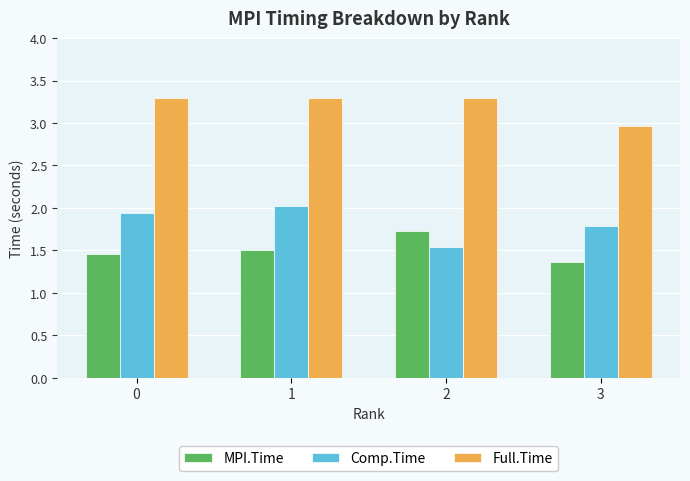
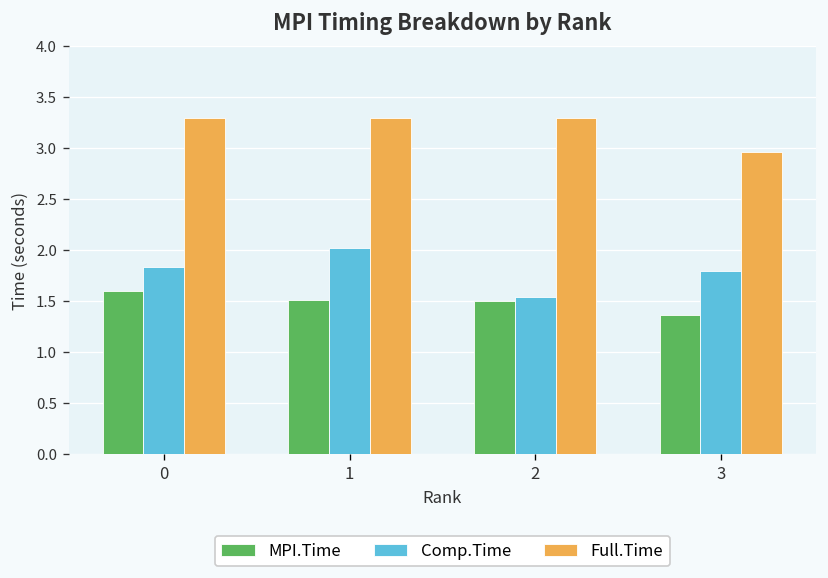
MPI.Time, 0: 1.5 -> 1.6
Comp.Time, 0: 1.9 -> 1.8
MPI.Time, 2: 1.7 -> 1.5
